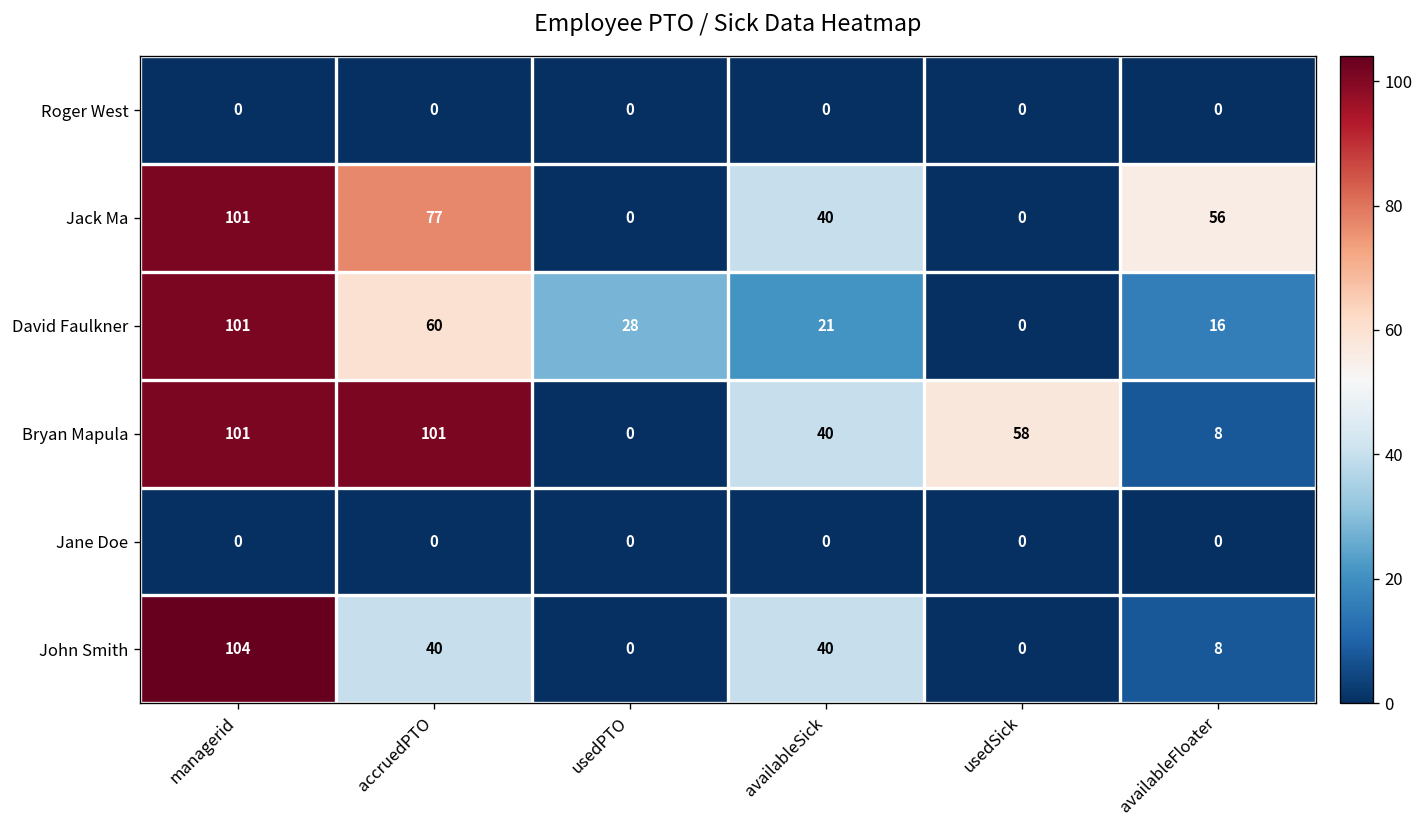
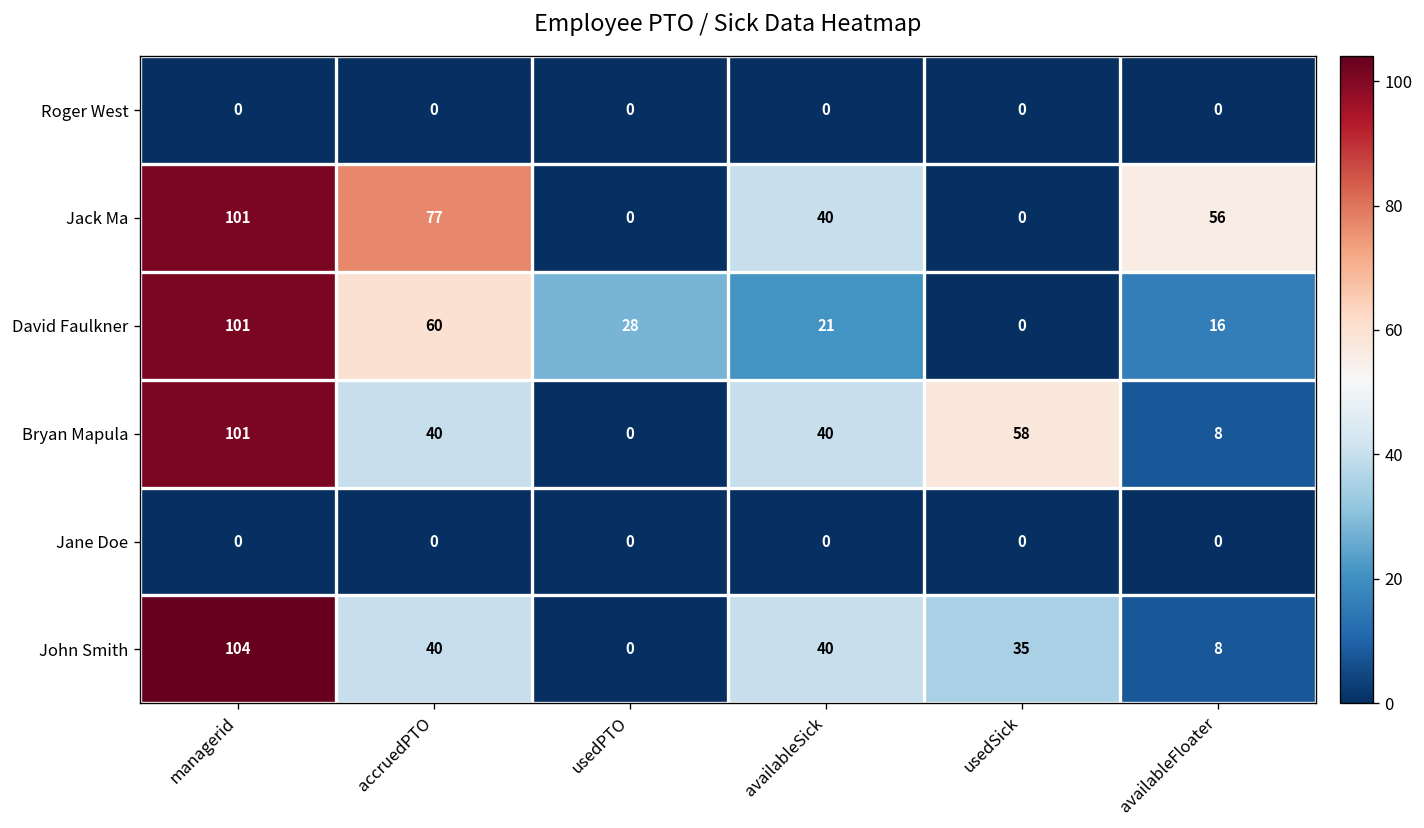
Bryan Mapula, accruedPTO: 101 -> 40
John Smith, usedSick: 0 -> 35
